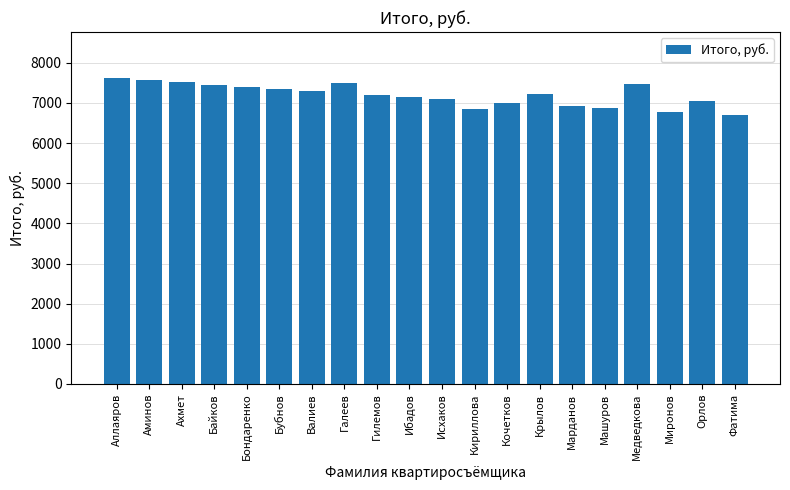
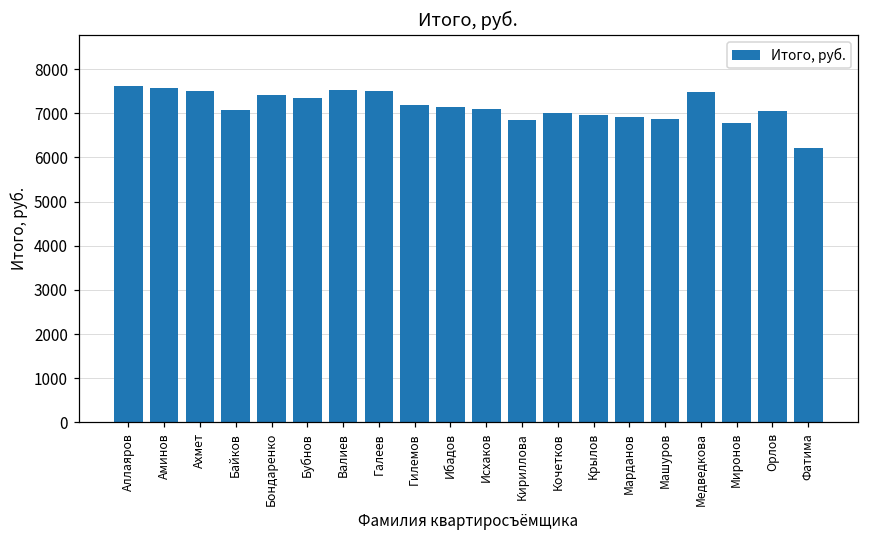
Байков: 7500 -> 7100
Валиев: 7300 -> 7500
Крылов: 7200 -> 7000
Фатима: 6700 -> 6200
